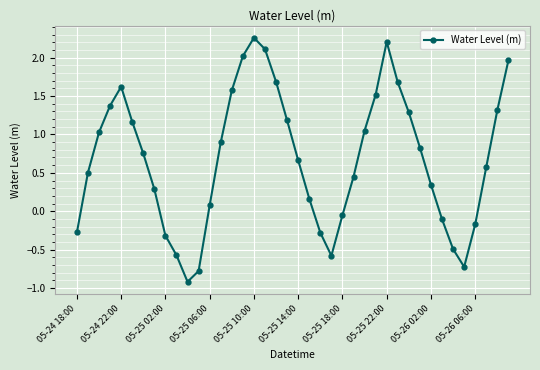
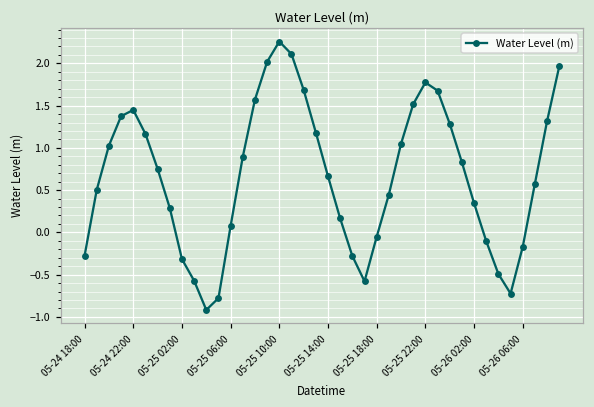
05-24 22:00: 1.6 -> 1.4
05-25 22:00: 2.2 -> 1.8
